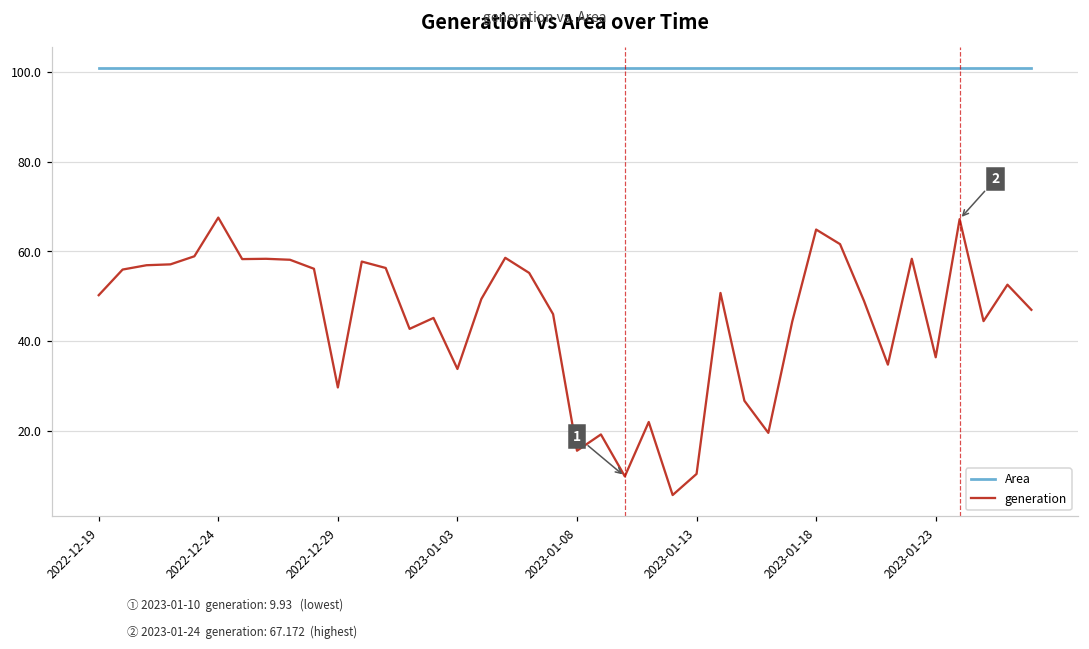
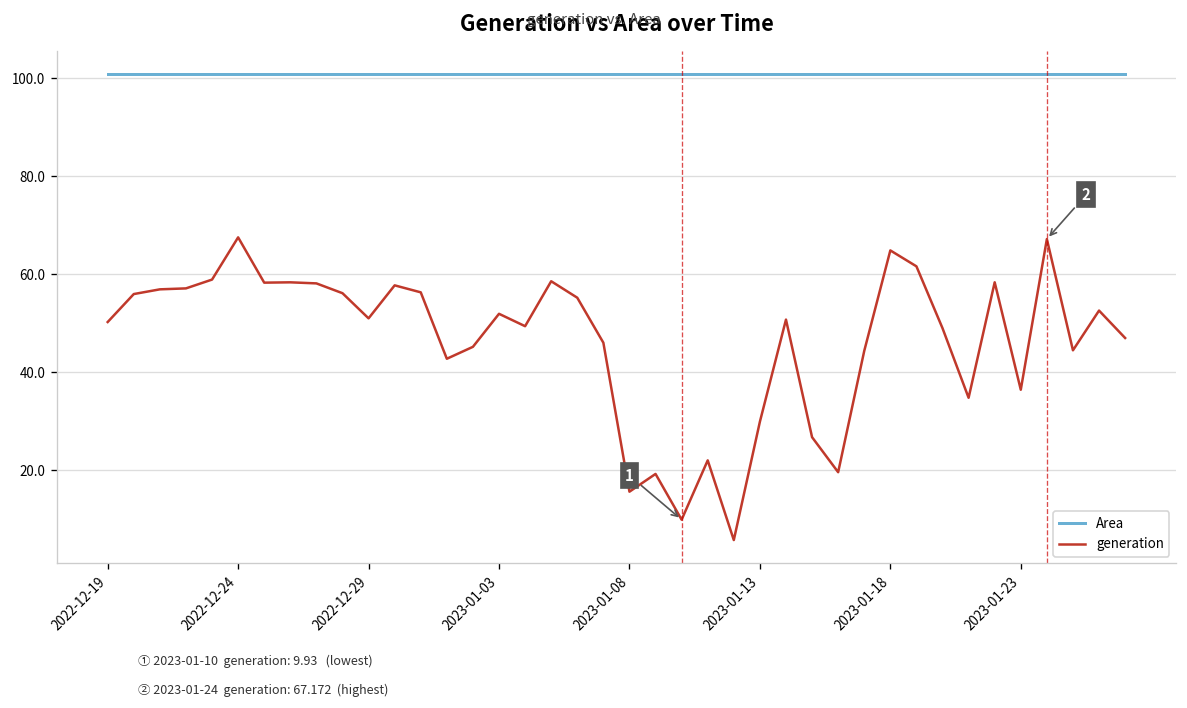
generation, 2022-12-29: 30 -> 51
generation, 2023-01-03: 34 -> 52
generation, 2023-01-13: 10 -> 30
